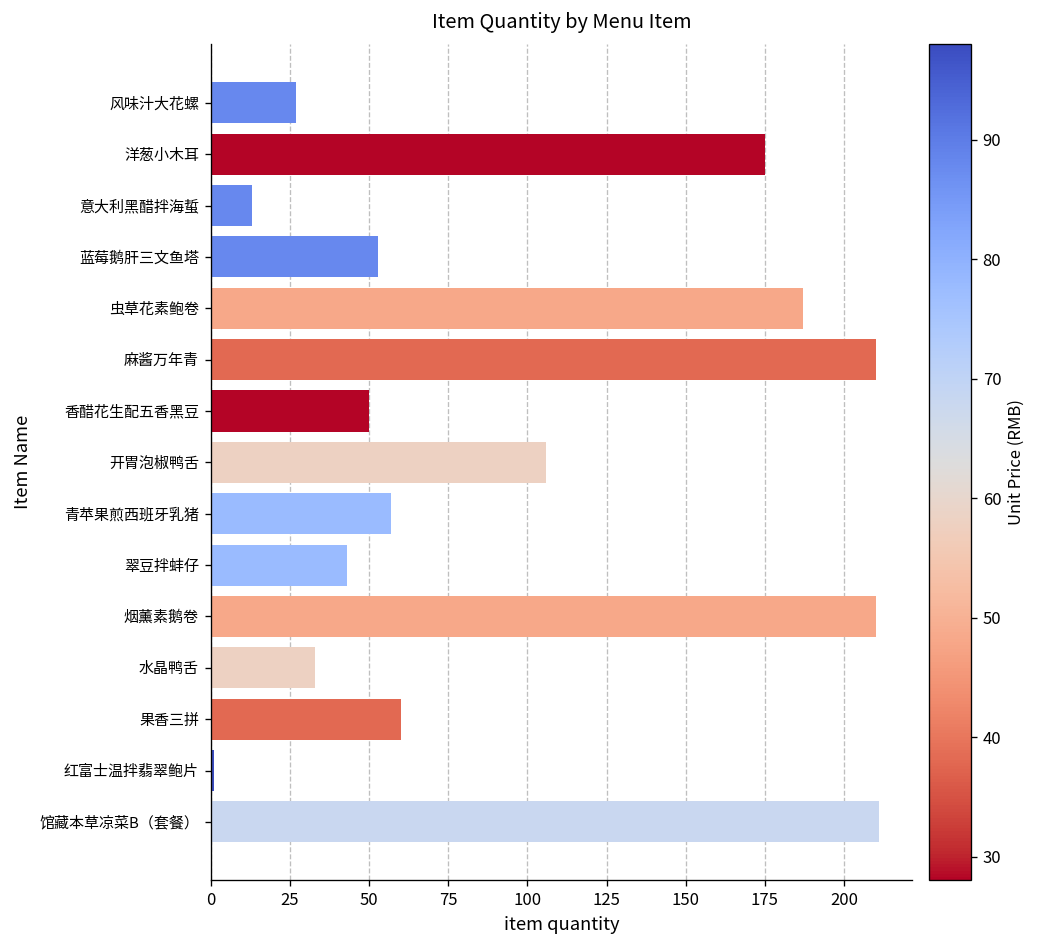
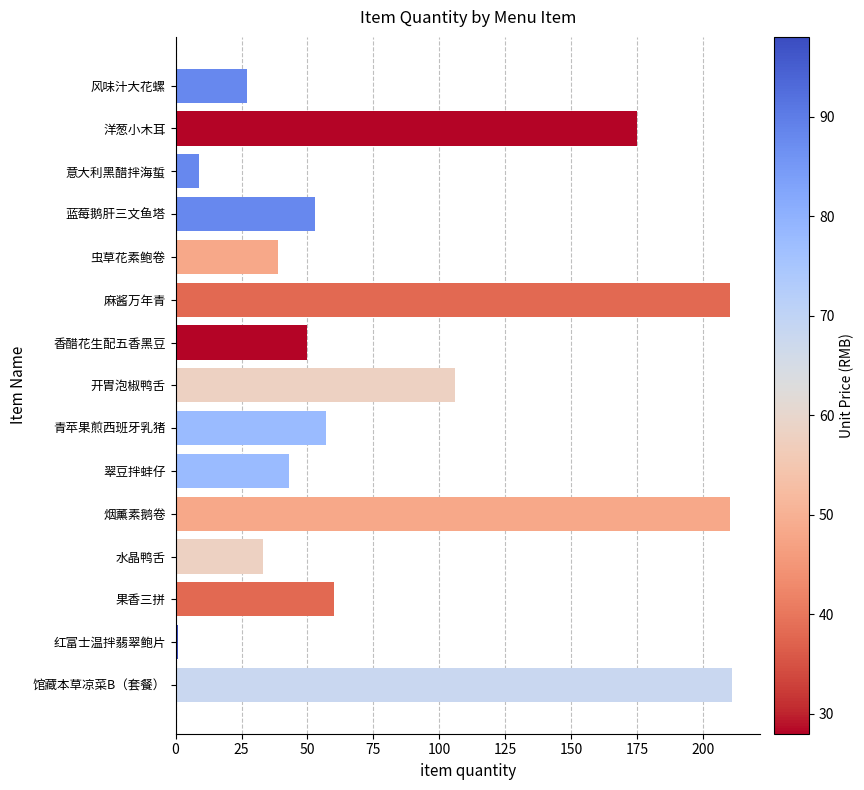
意大利黑醋拌海蜇: 13 -> 9
虫草花素鲍卷: 187 -> 39
